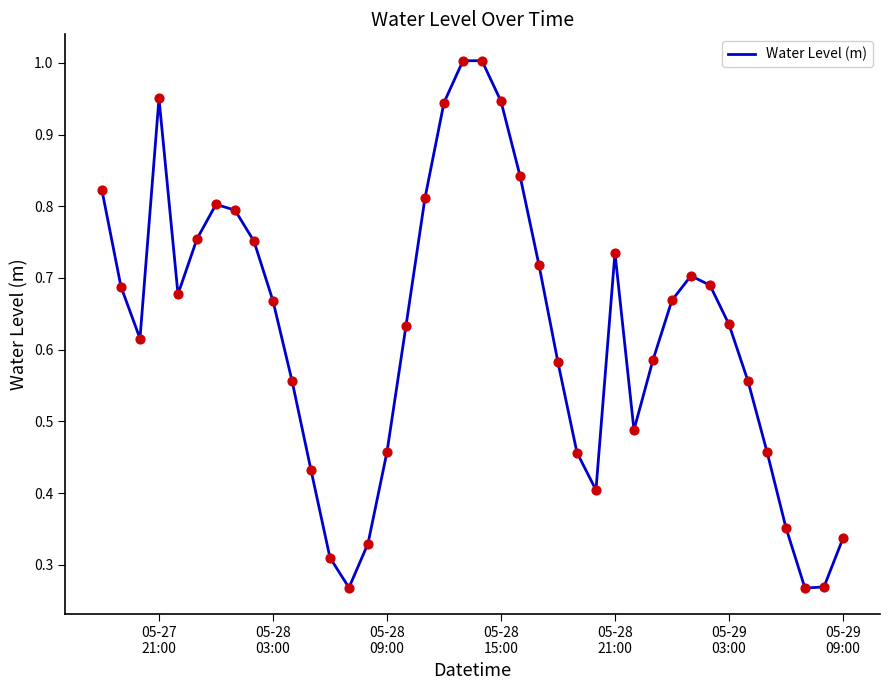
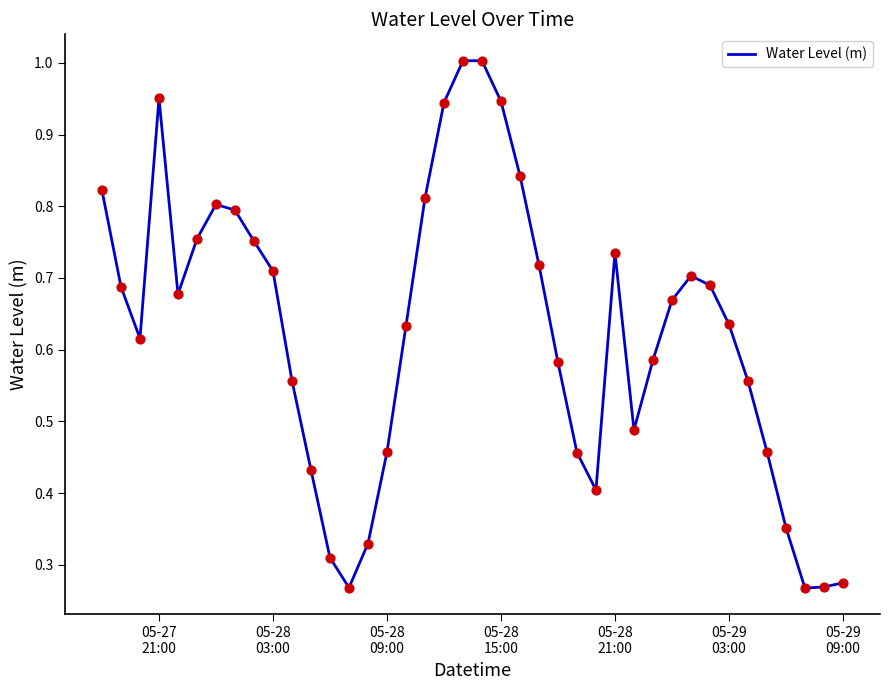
05-28 03:00: 0.67 -> 0.71
05-29 09:00: 0.34 -> 0.27
